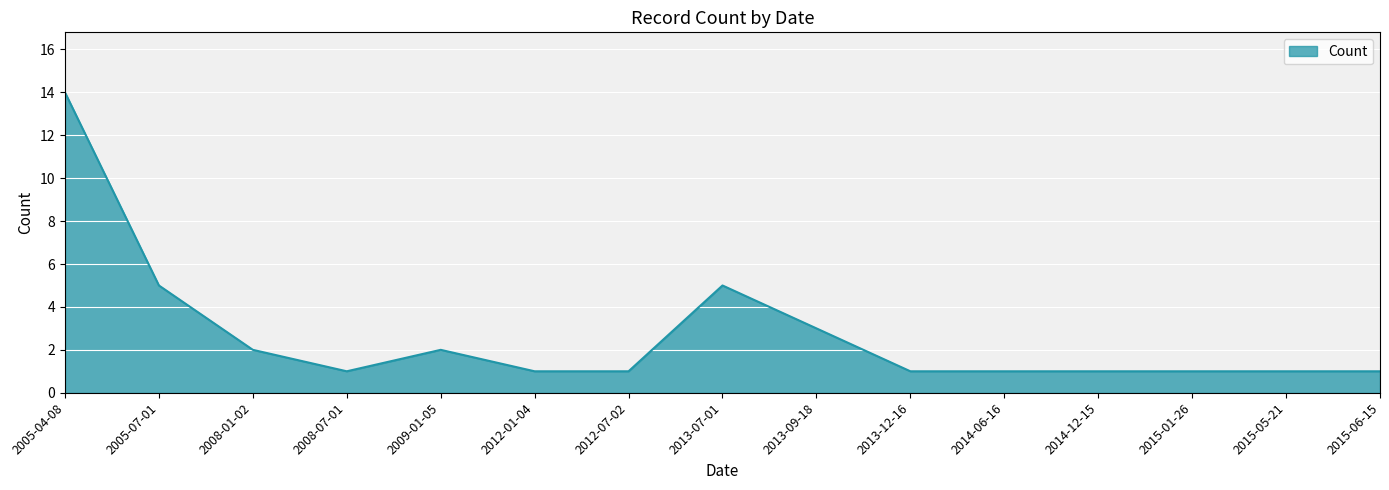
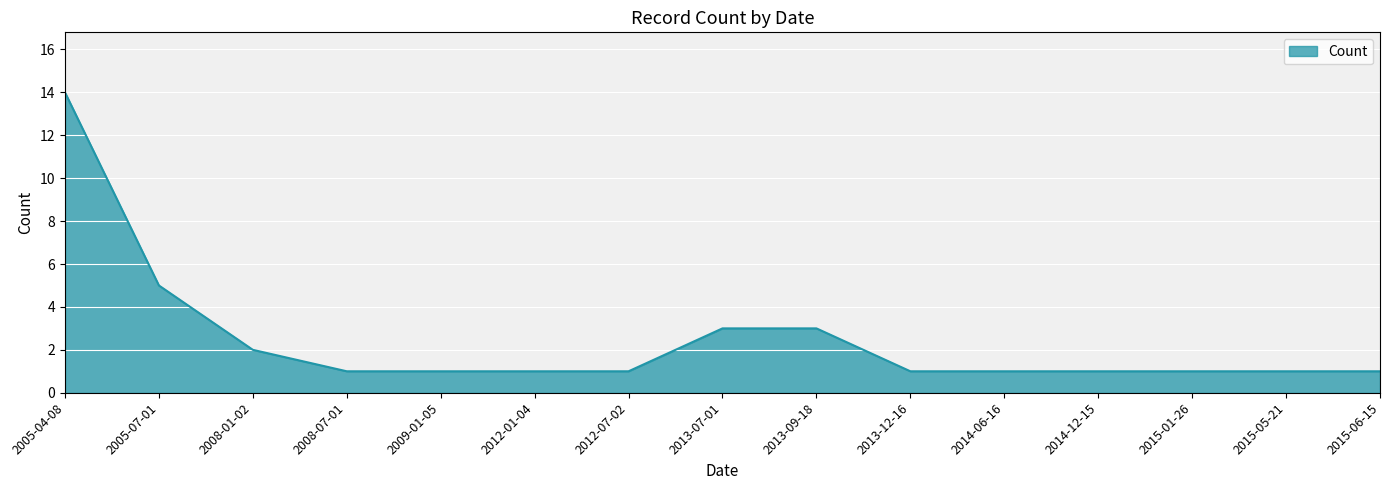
2009-01-05: 2 -> 1
2013-07-01: 5 -> 3
